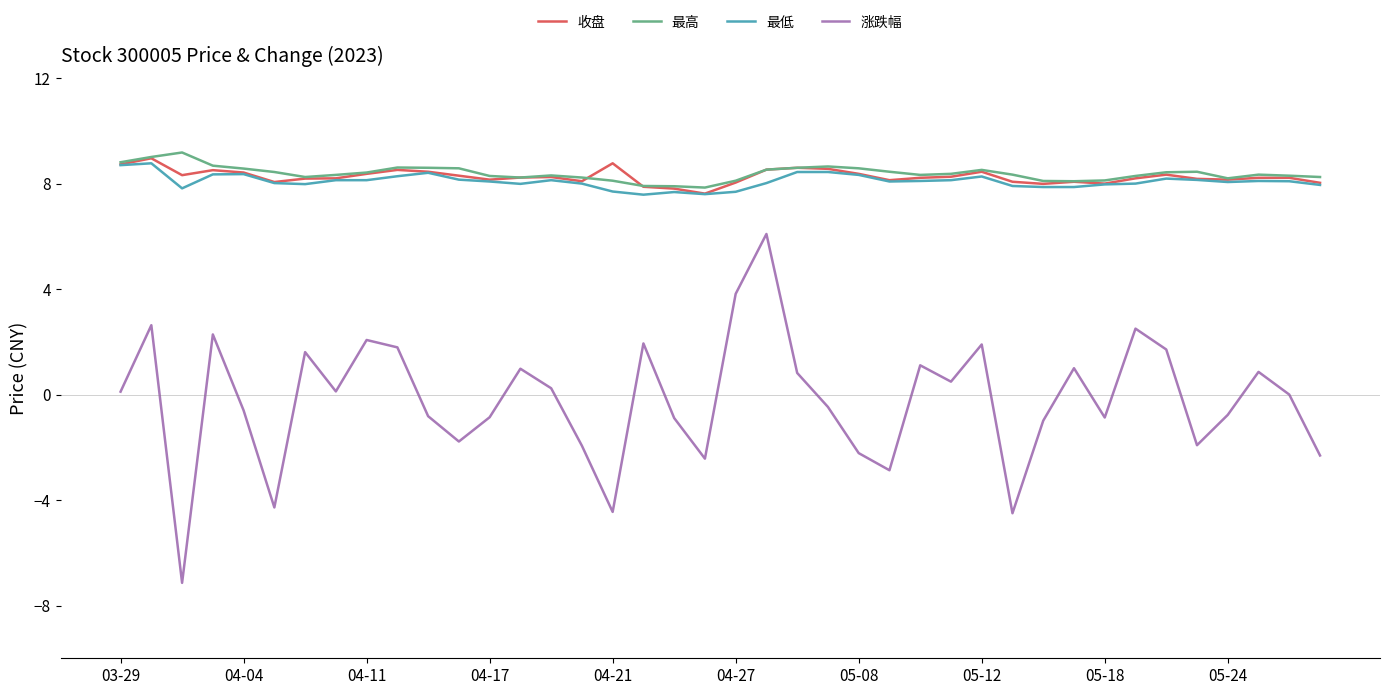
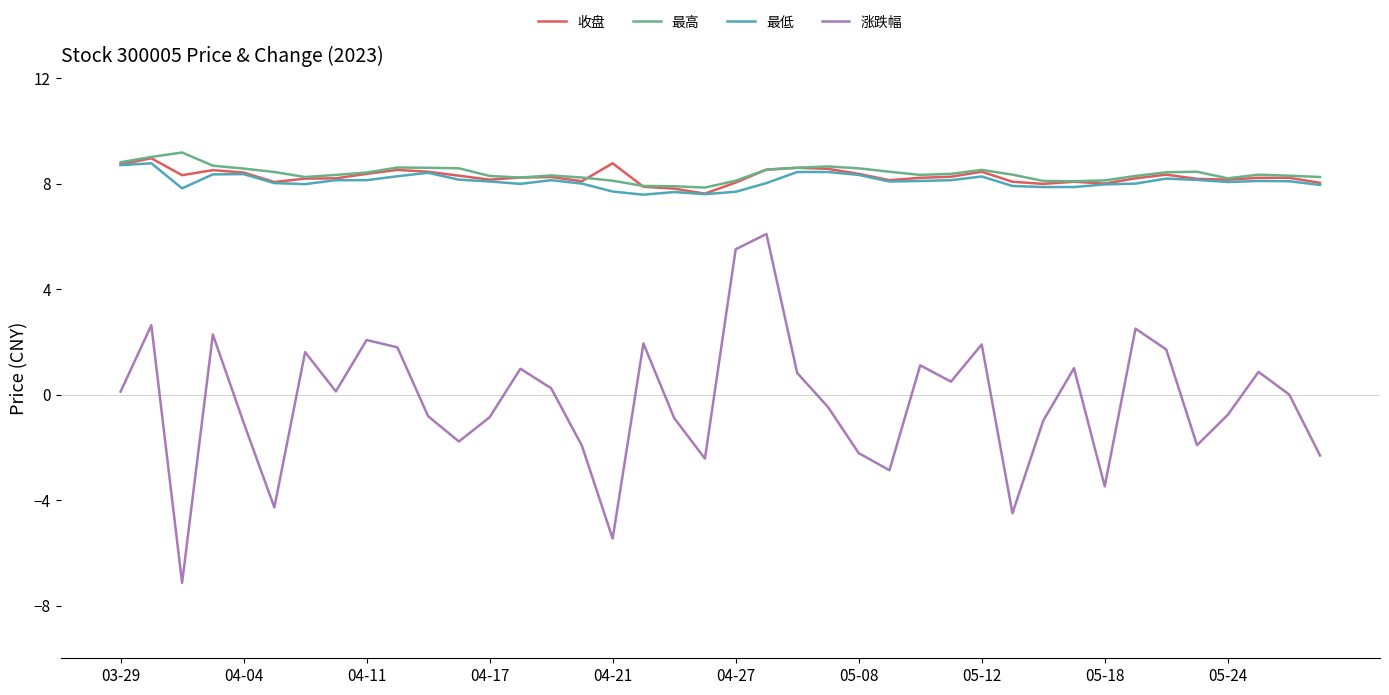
涨跌幅, 04-04: -0.6 -> -1.1
涨跌幅, 04-21: -4.5 -> -5.5
涨跌幅, 04-27: 3.8 -> 5.5
涨跌幅, 05-18: -0.9 -> -3.5
